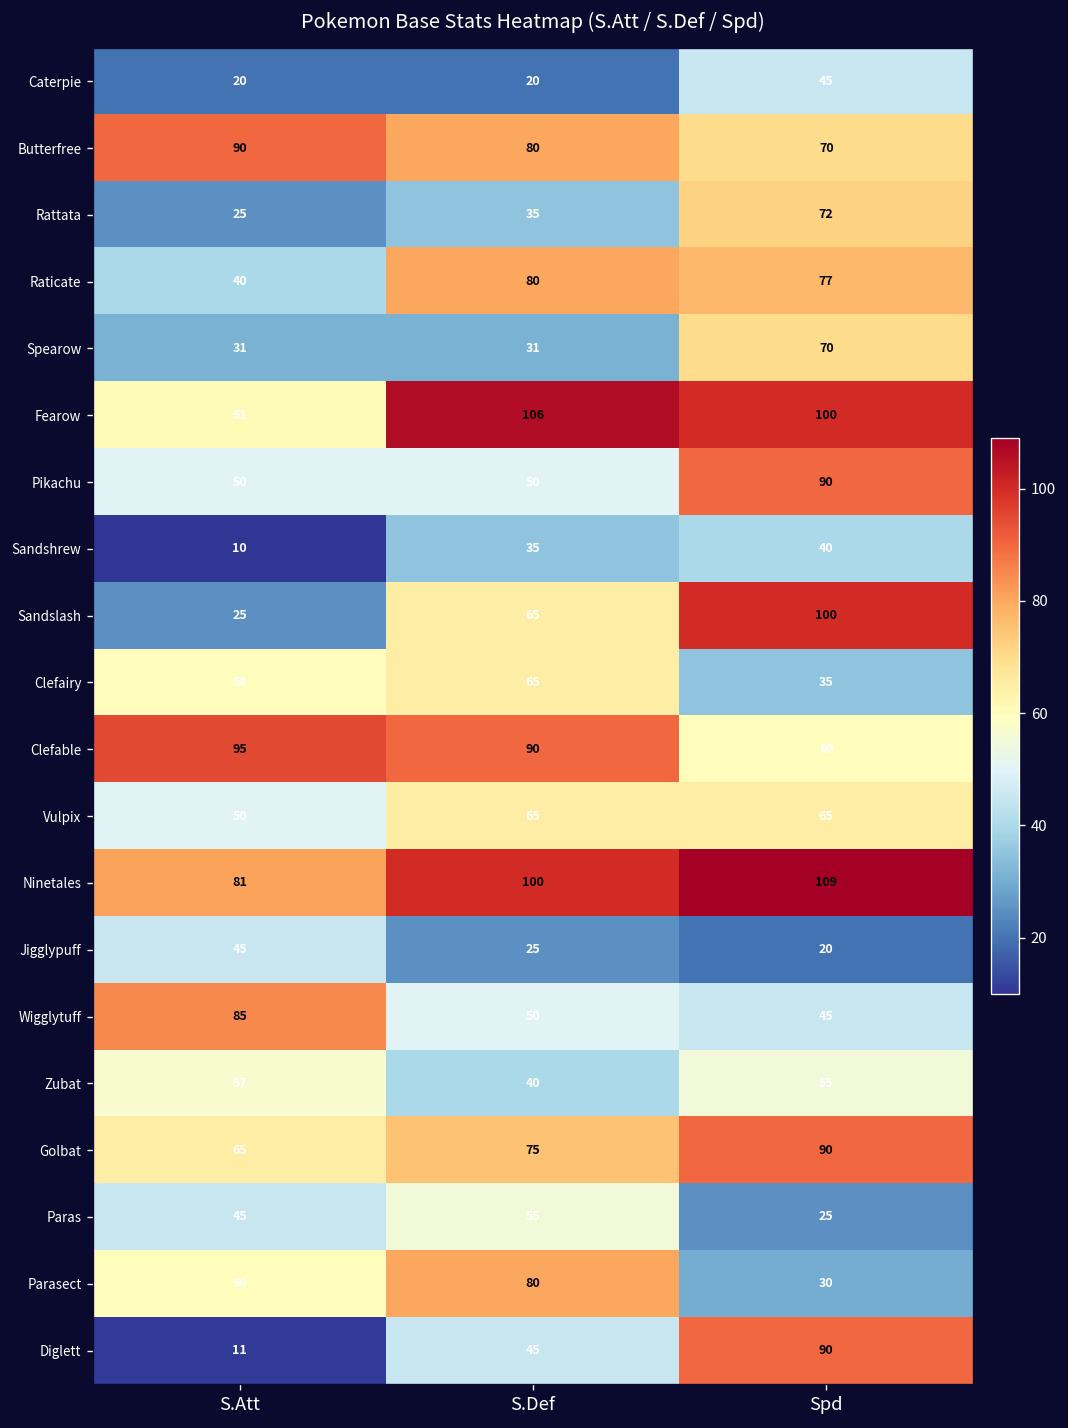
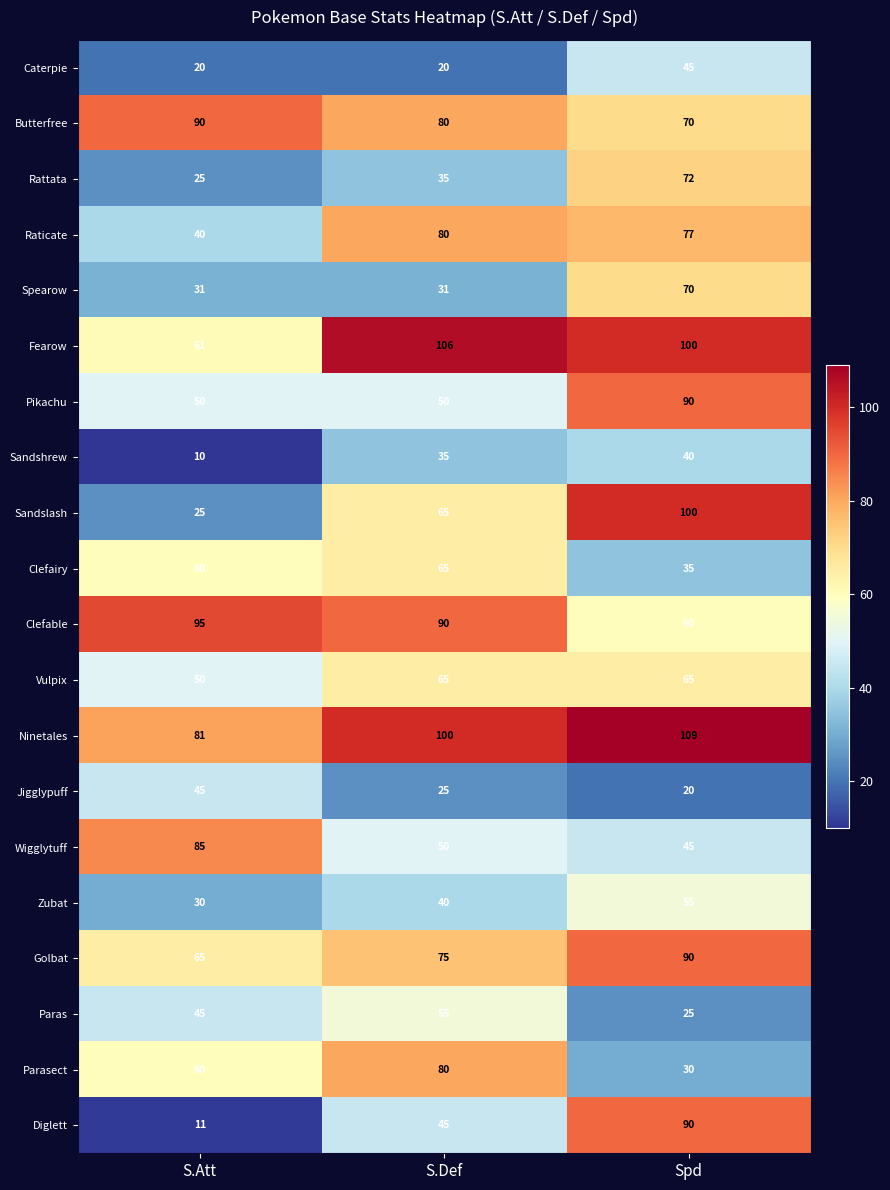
Zubat, S.Att: 57 -> 30
